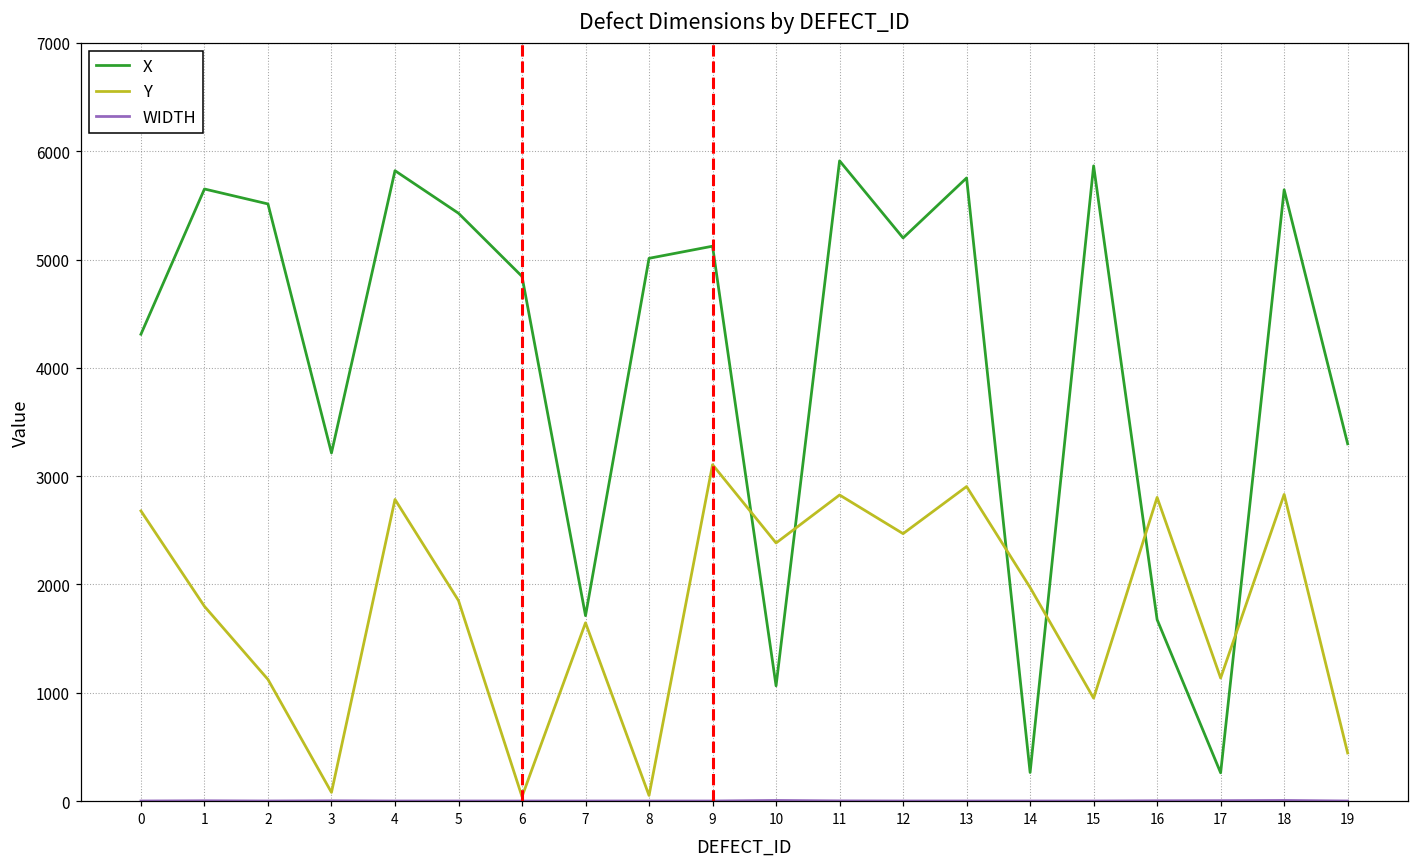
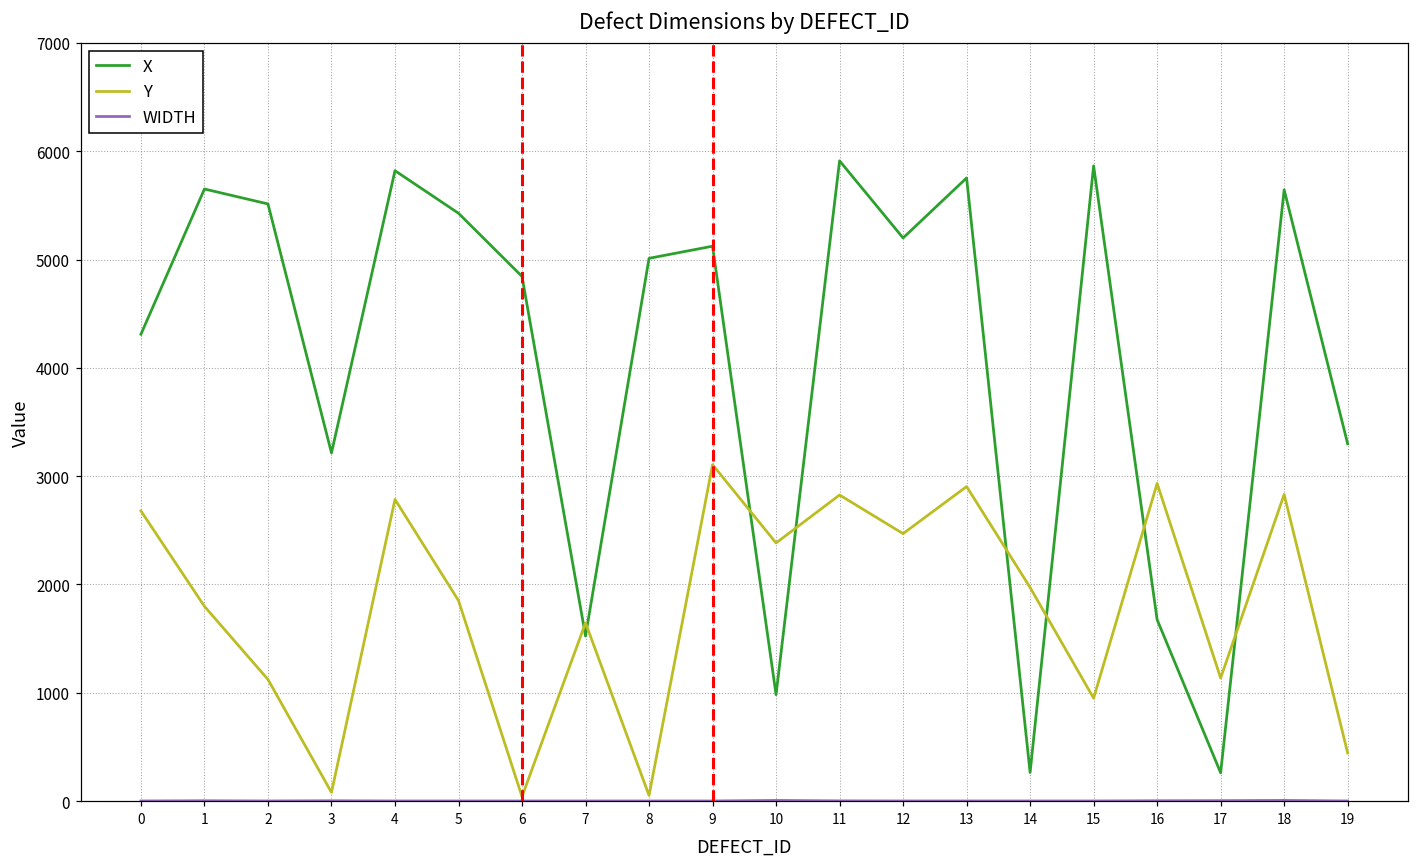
X, 7: 1700 -> 1500
X, 10: 1100 -> 1000
Y, 16: 2800 -> 2900
